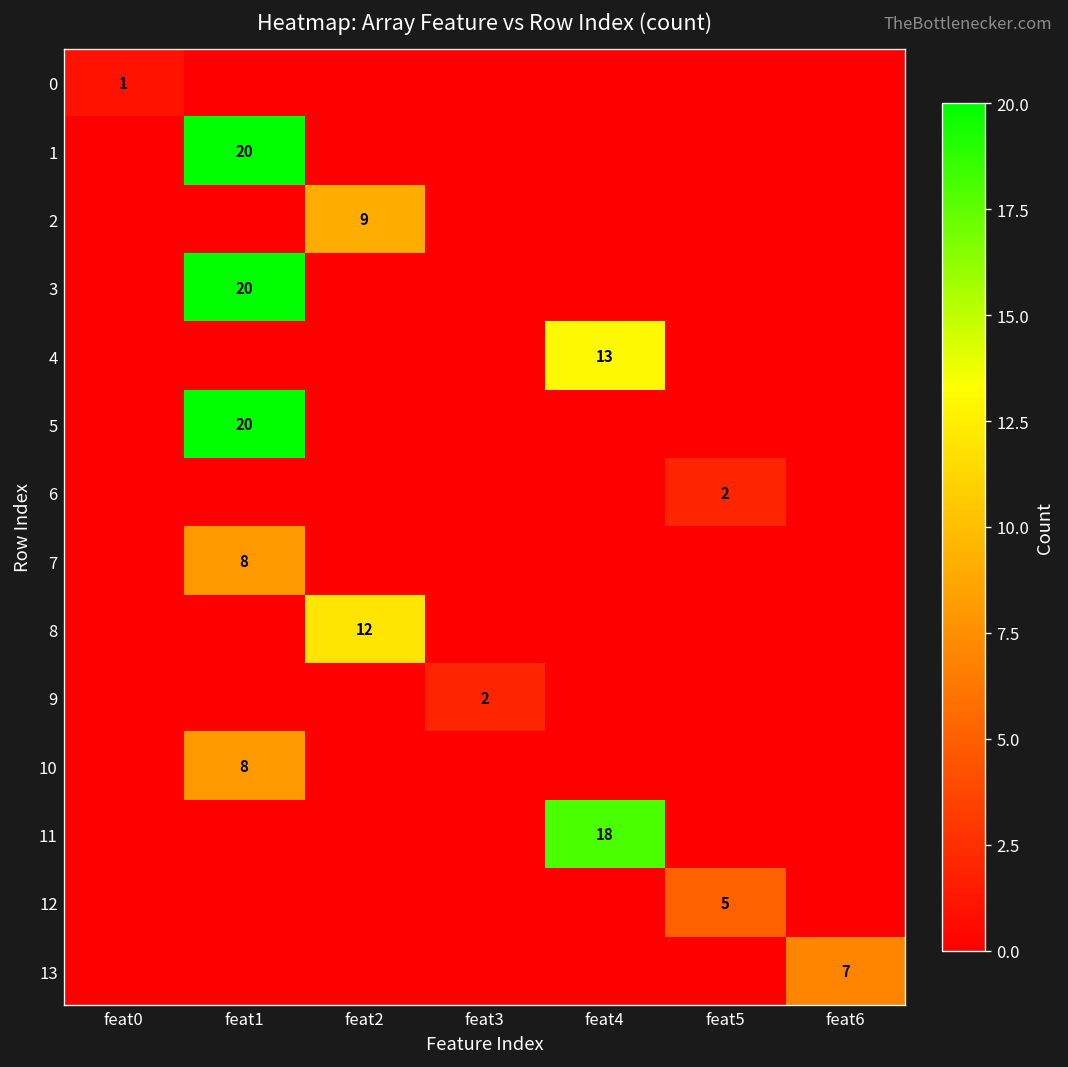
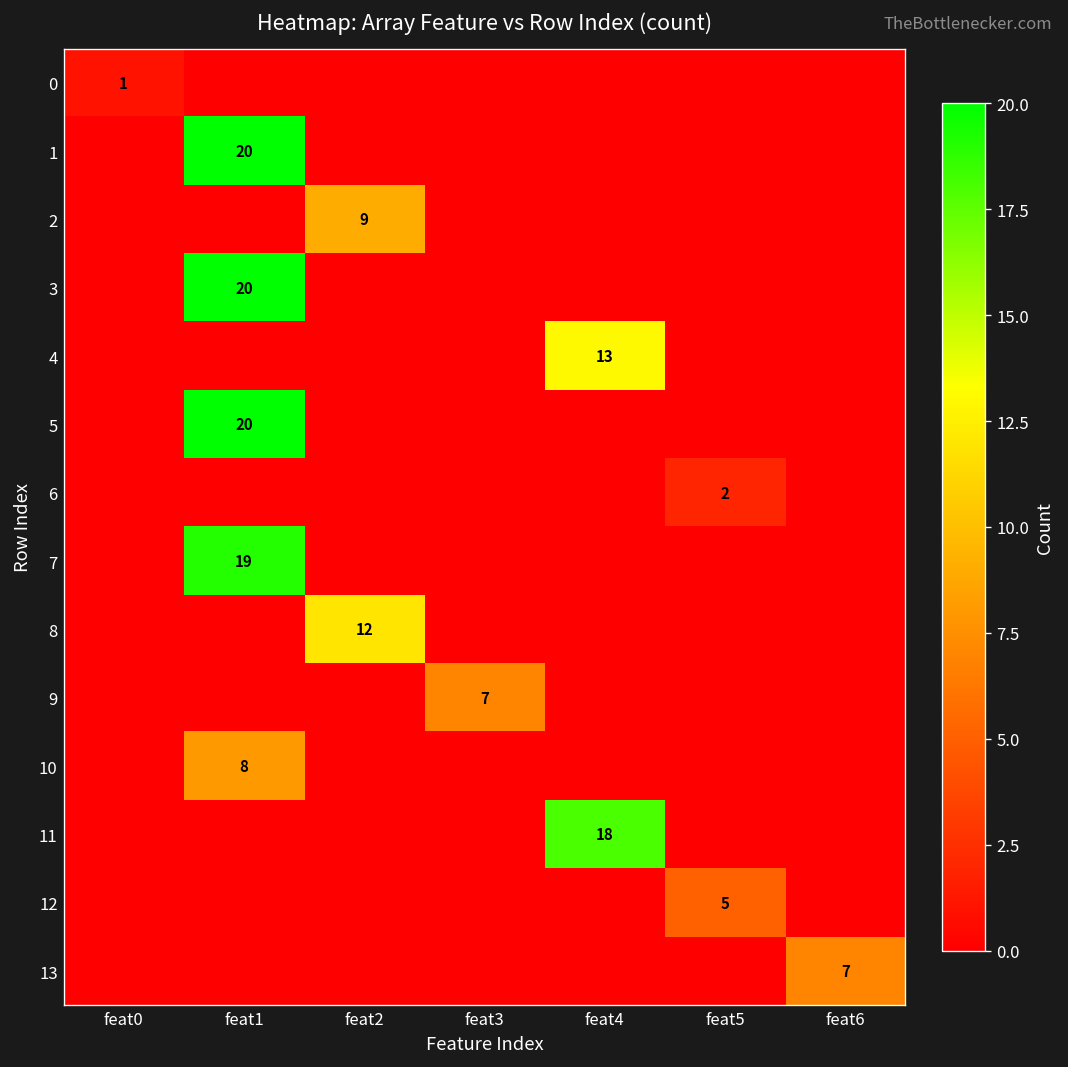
7, feat1: 8 -> 19
9, feat3: 2 -> 7
